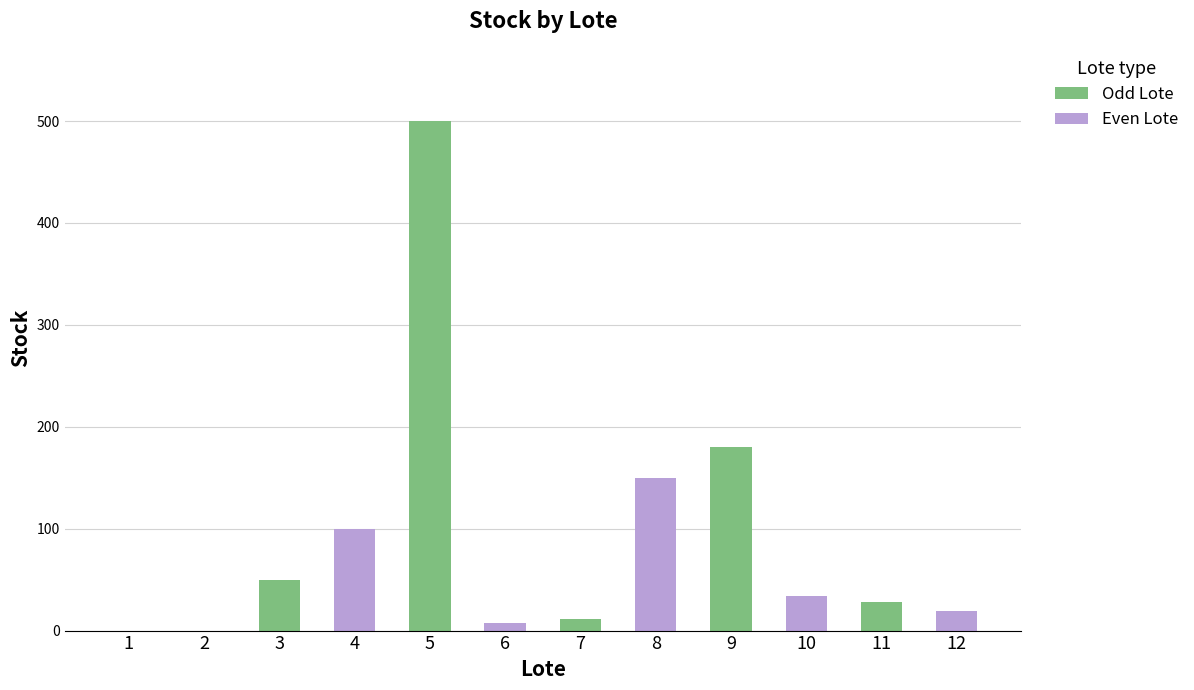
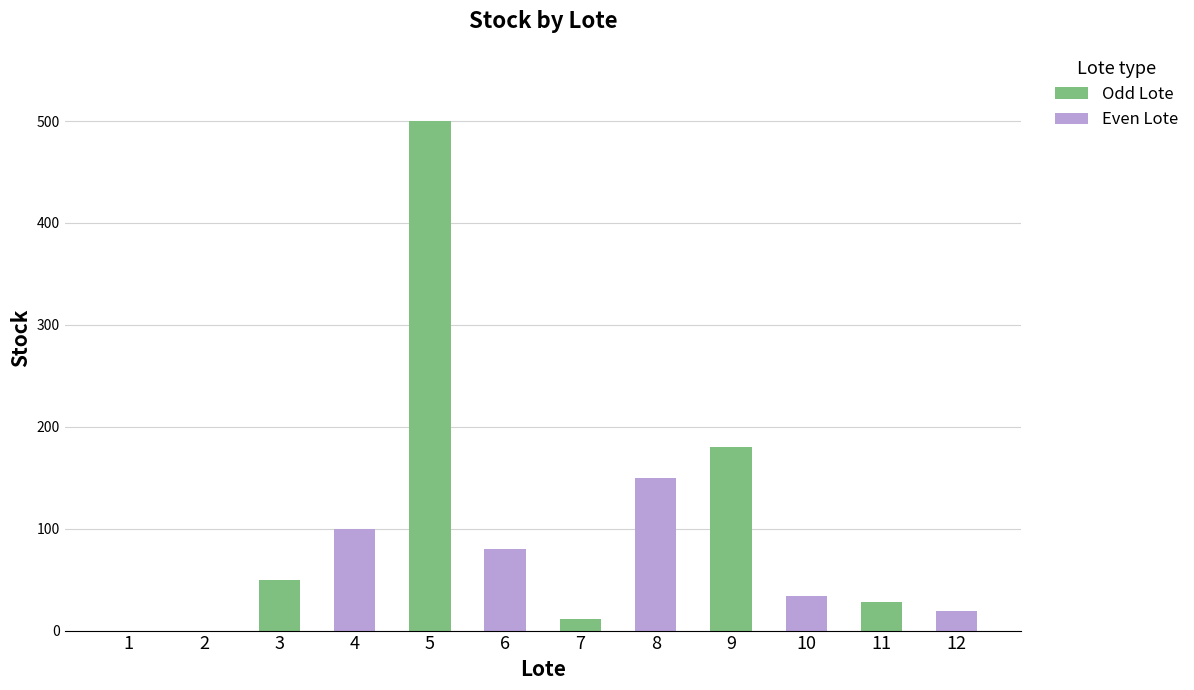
6: 7 -> 80
